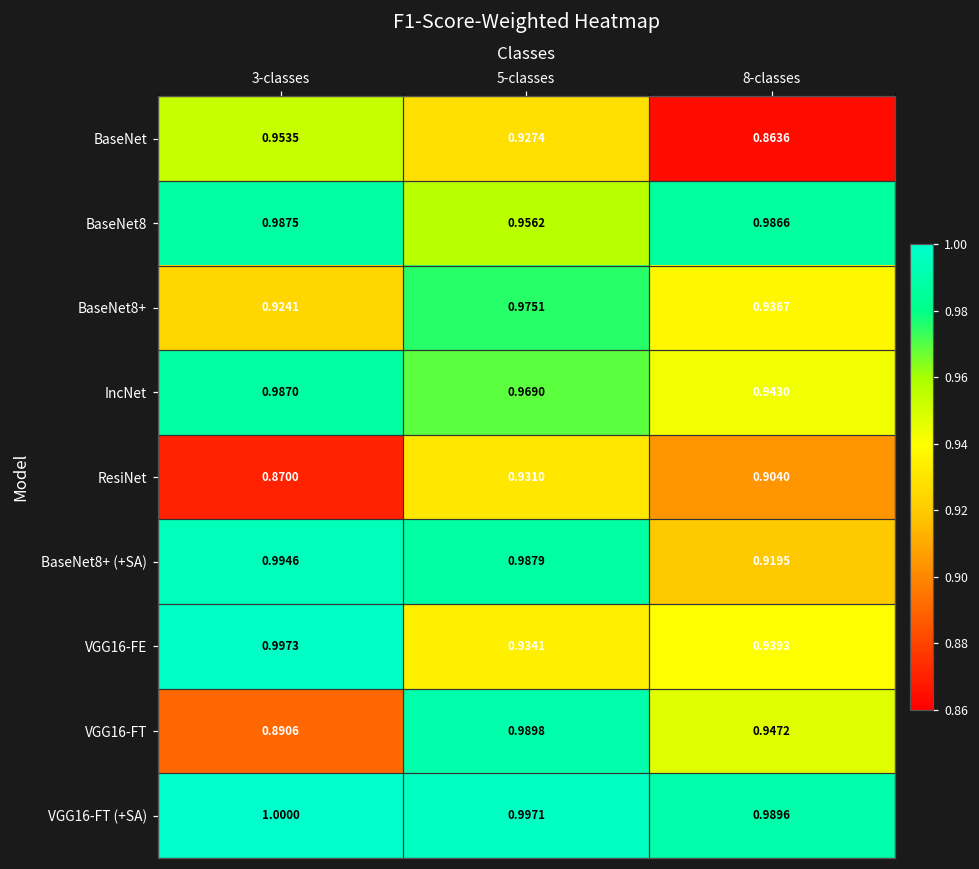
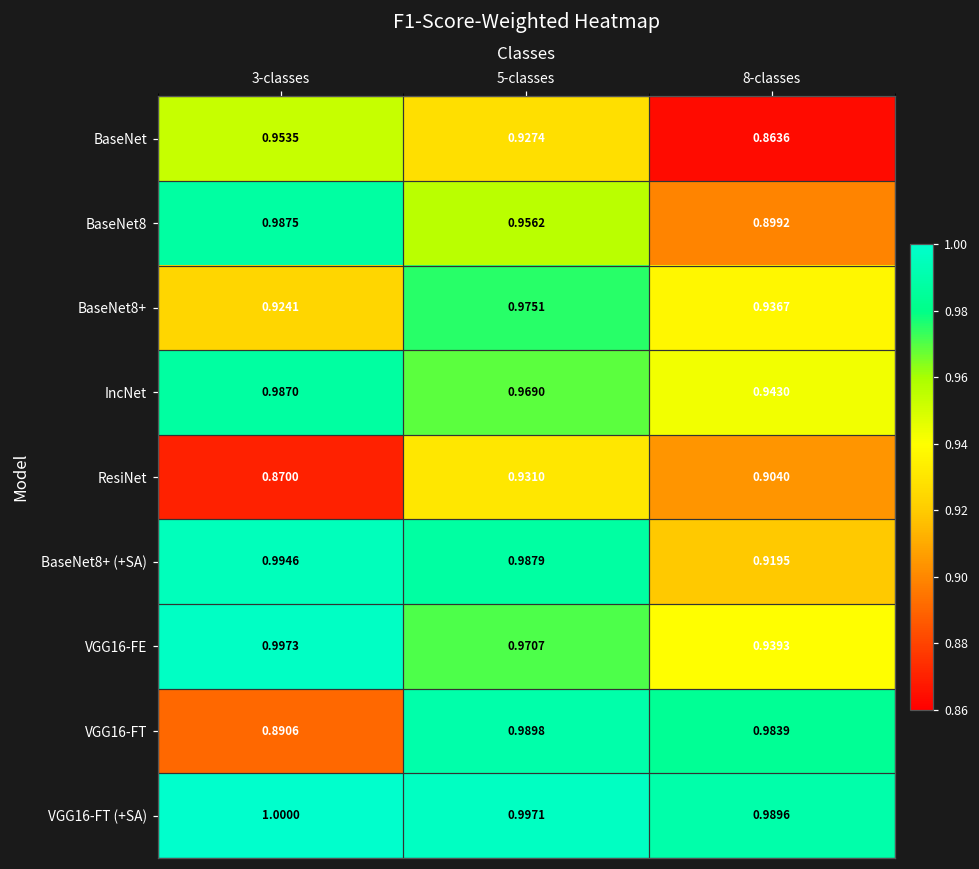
BaseNet8, 8-classes: 0.9866 -> 0.8992
VGG16-FE, 5-classes: 0.9341 -> 0.9707
VGG16-FT, 8-classes: 0.9472 -> 0.9839
